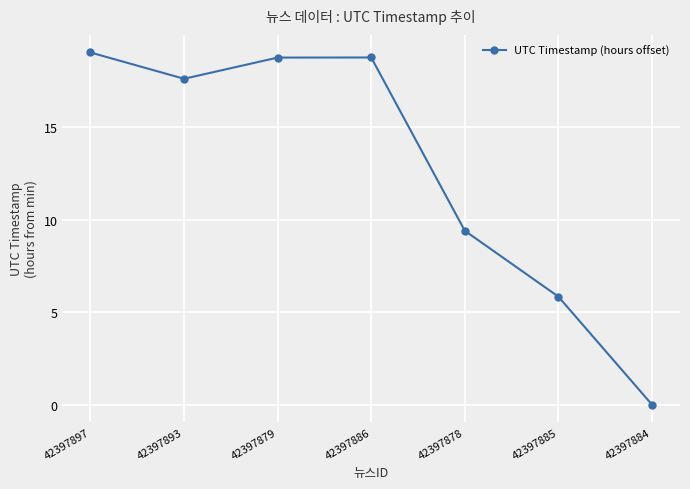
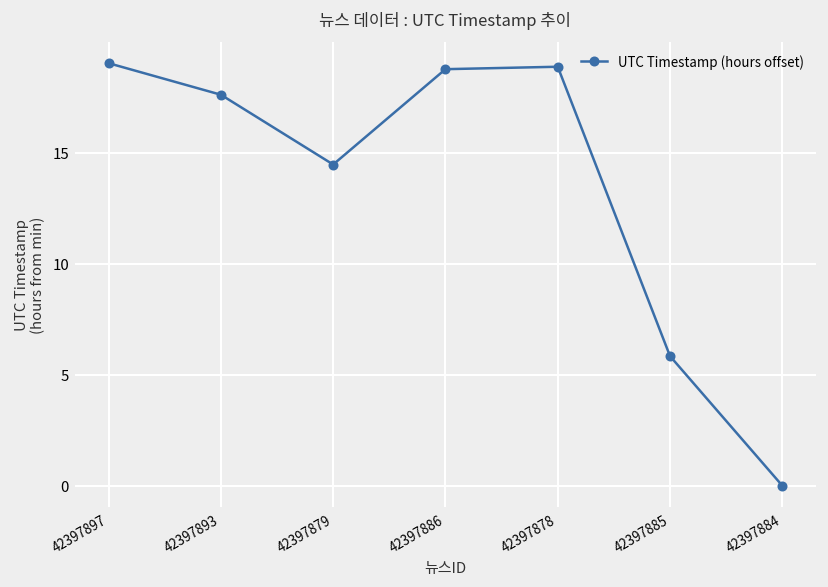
42397879: 18.8 -> 14.5
42397878: 9.4 -> 18.9
